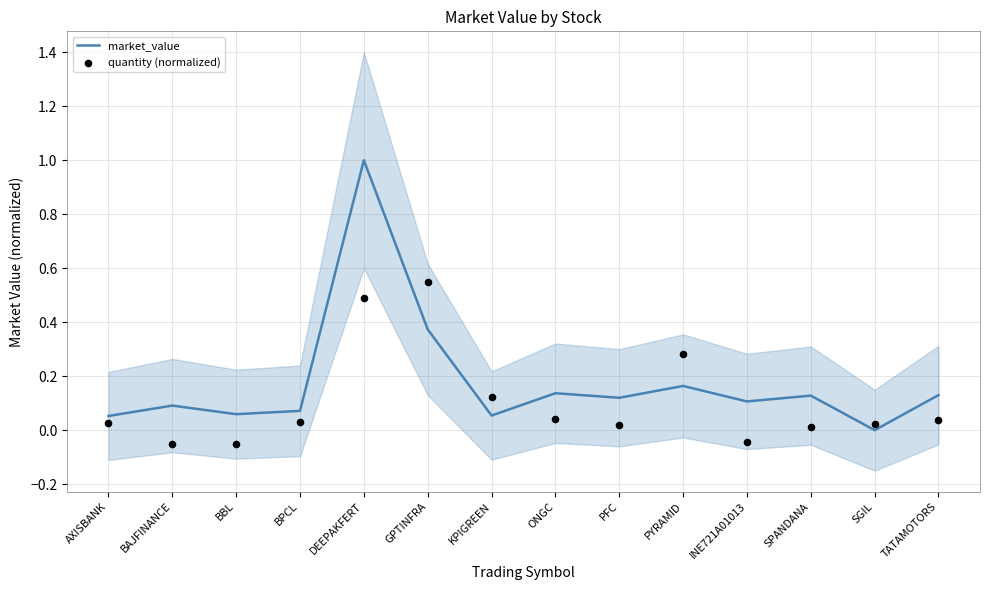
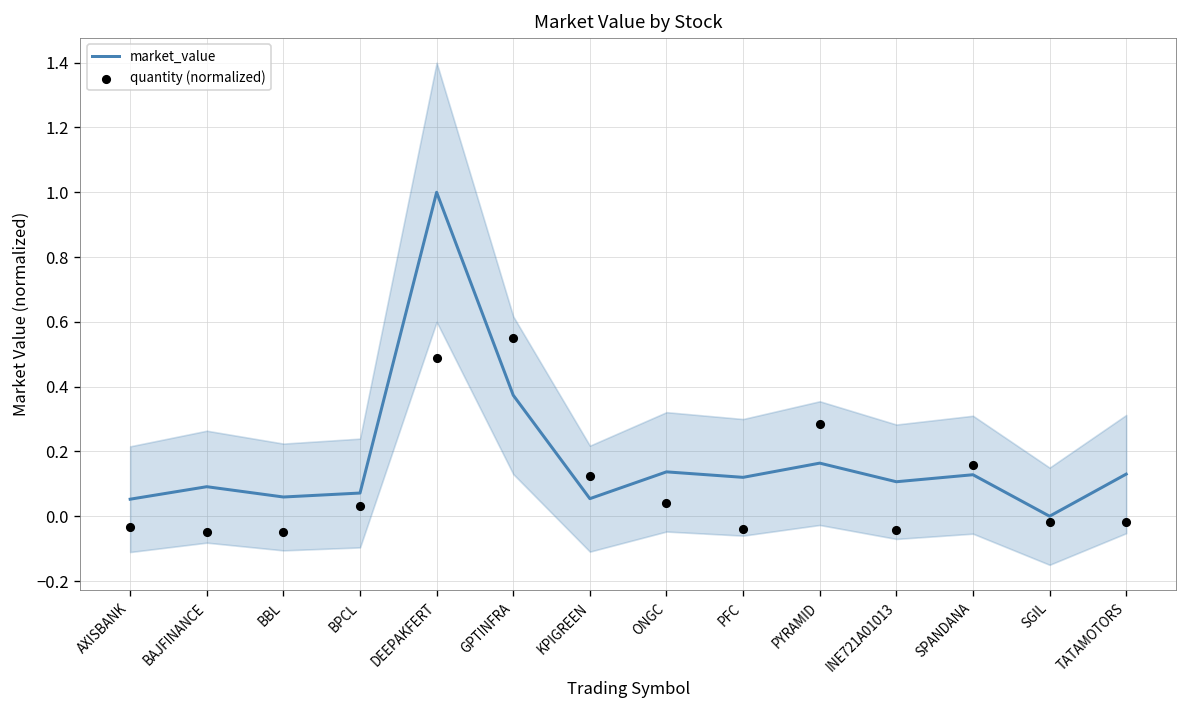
quantity (normalized), AXISBANK: 0.02 -> -0.03
quantity (normalized), PFC: 0.02 -> -0.04
quantity (normalized), SPANDANA: 0.01 -> 0.16
quantity (normalized), SGIL: 0.02 -> -0.02
quantity (normalized), TATAMOTORS: 0.04 -> -0.02
